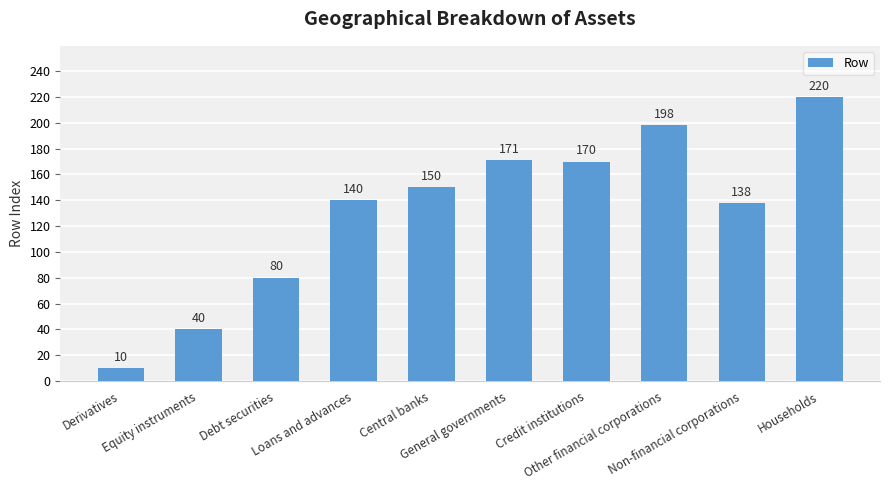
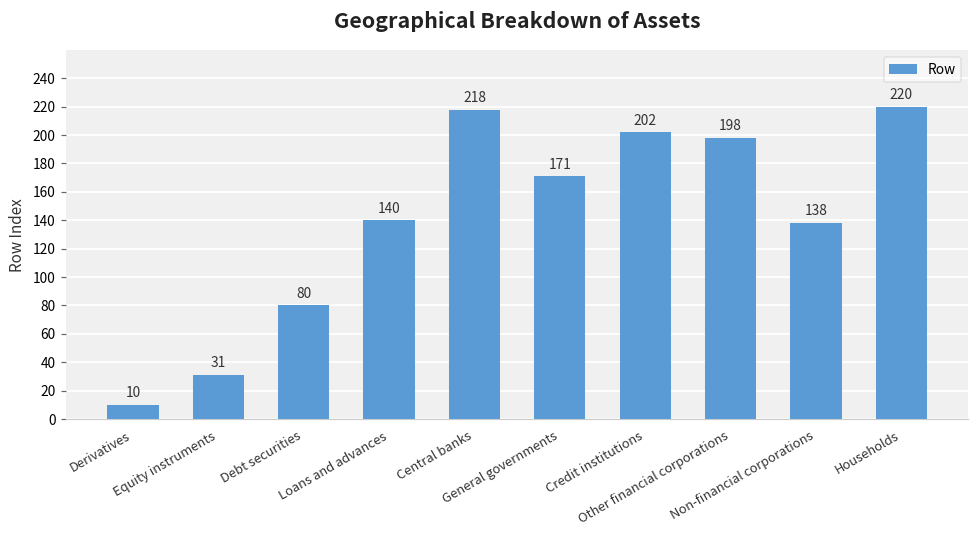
Equity instruments: 40 -> 31
Central banks: 150 -> 218
Credit institutions: 170 -> 202
